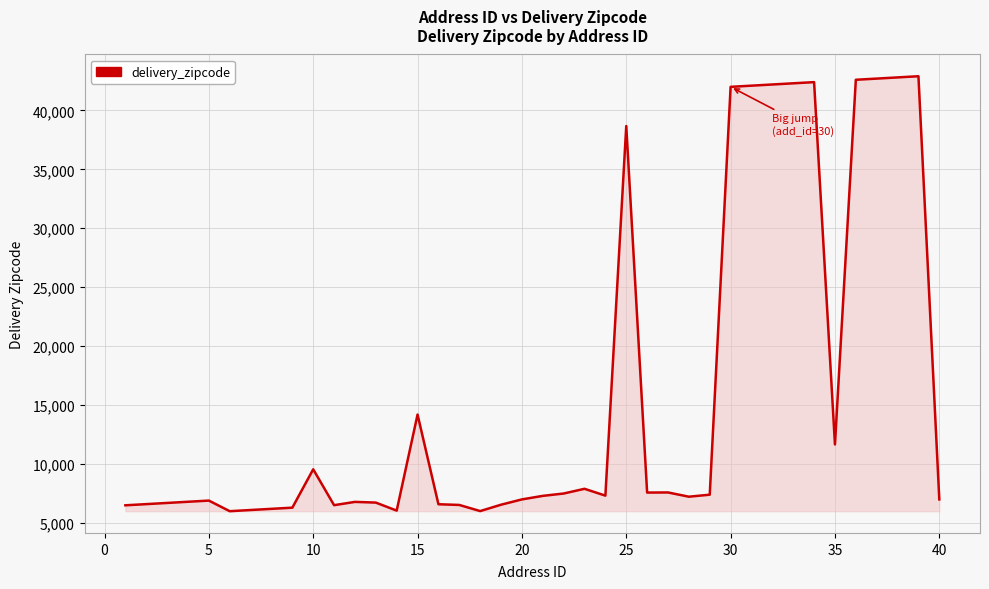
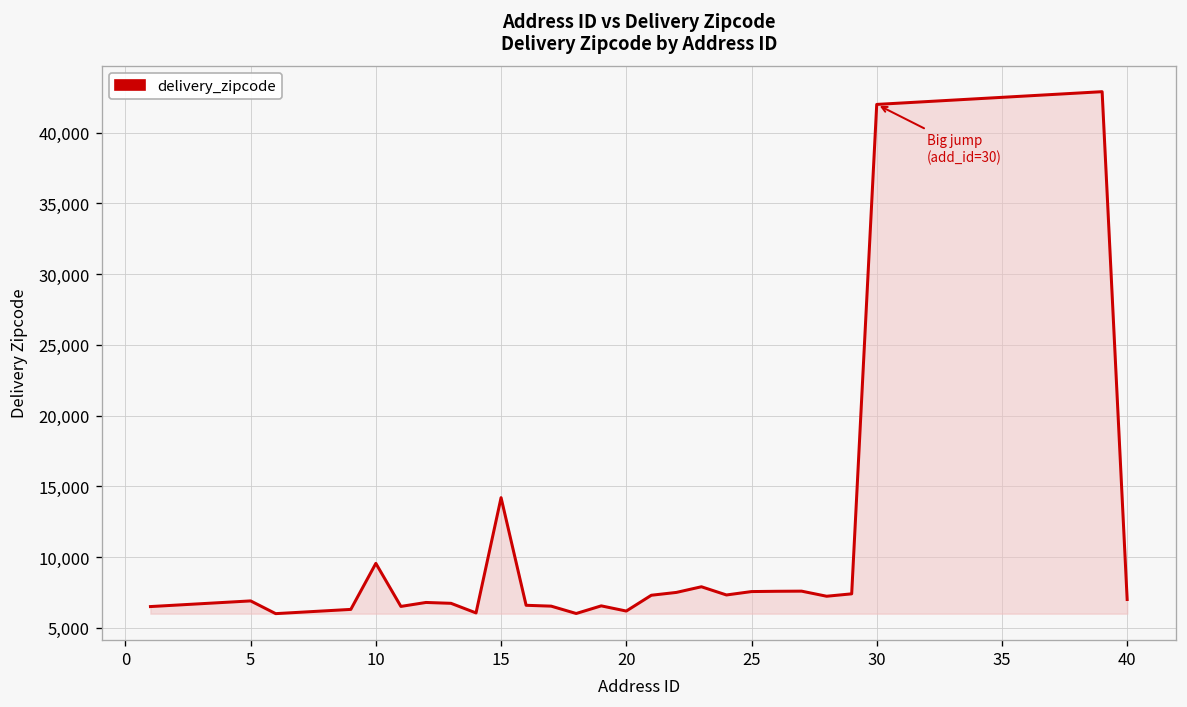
20: 7,000 -> 6,200
25: 38,700 -> 7,600
35: 11,700 -> 42,500
